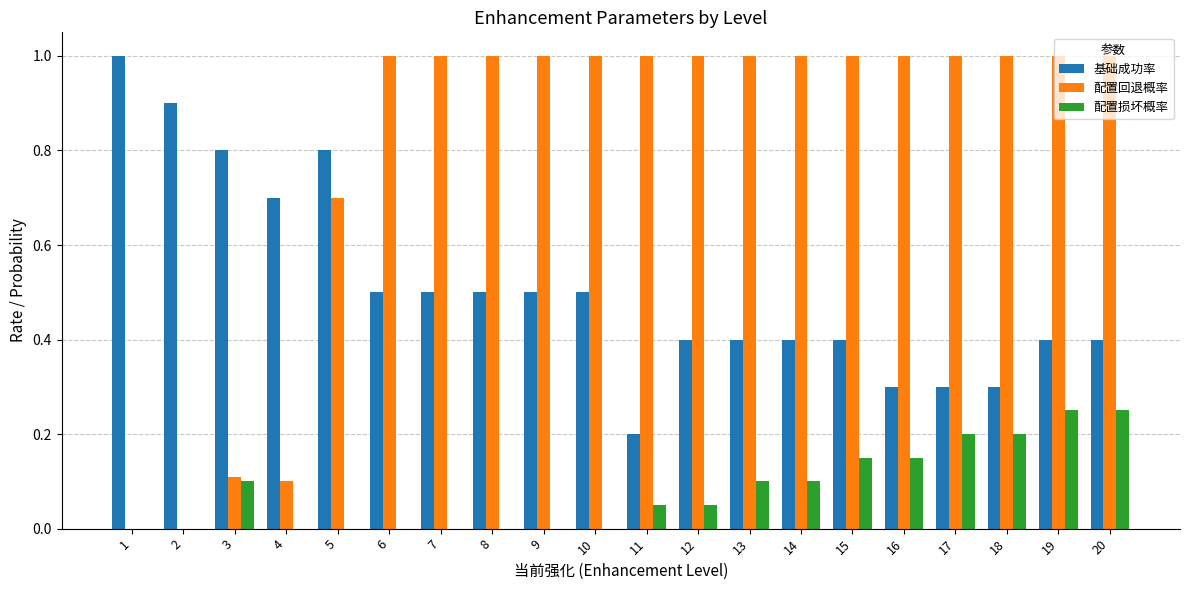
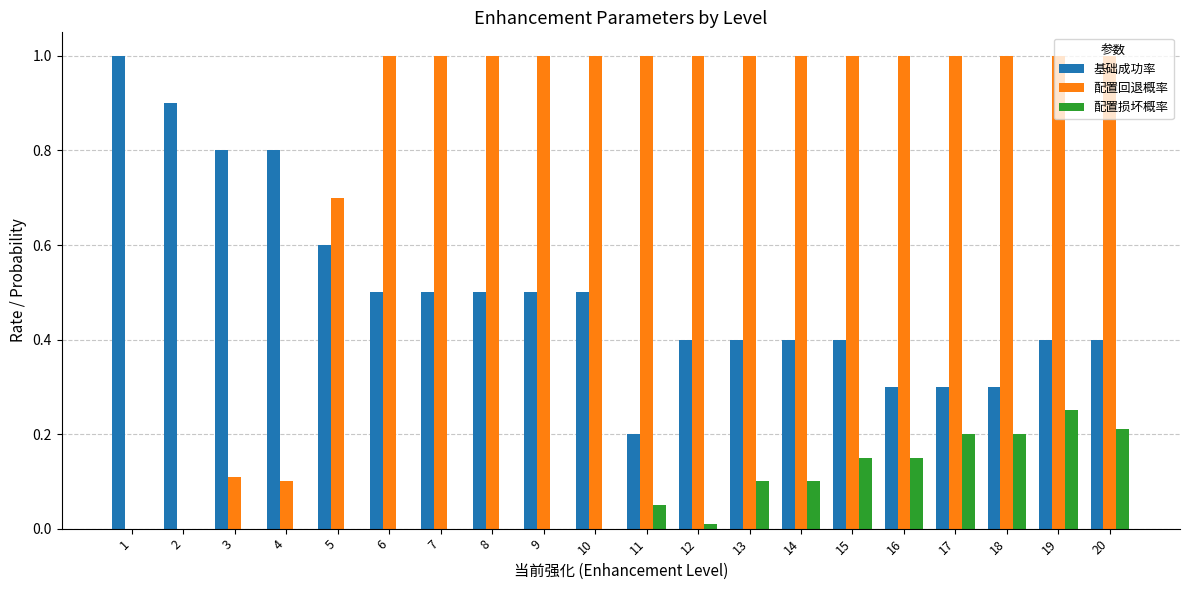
配置损坏概率, 3: 0.1 -> 0.0
基础成功率, 4: 0.7 -> 0.8
基础成功率, 5: 0.8 -> 0.6
配置损坏概率, 12: 0.05 -> 0.01
配置损坏概率, 20: 0.25 -> 0.21
